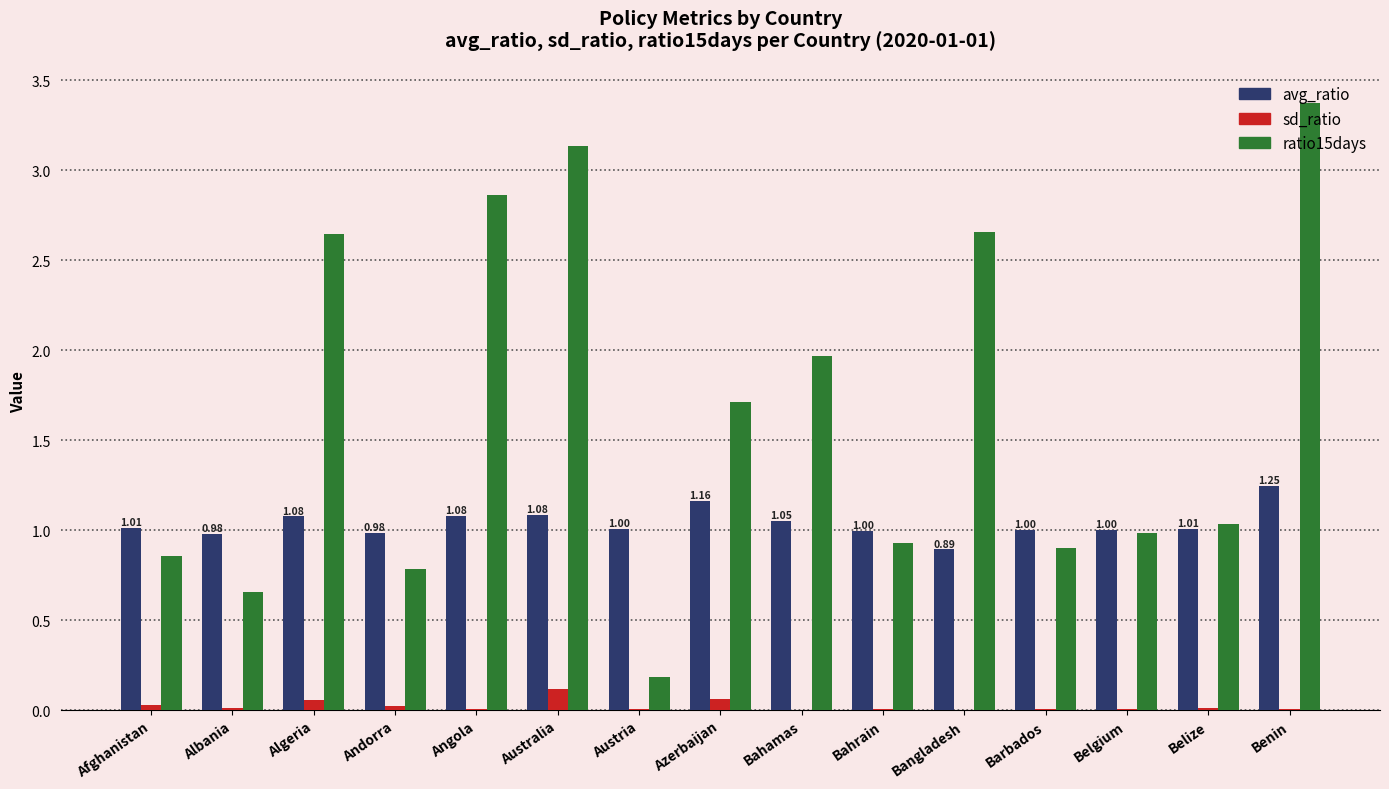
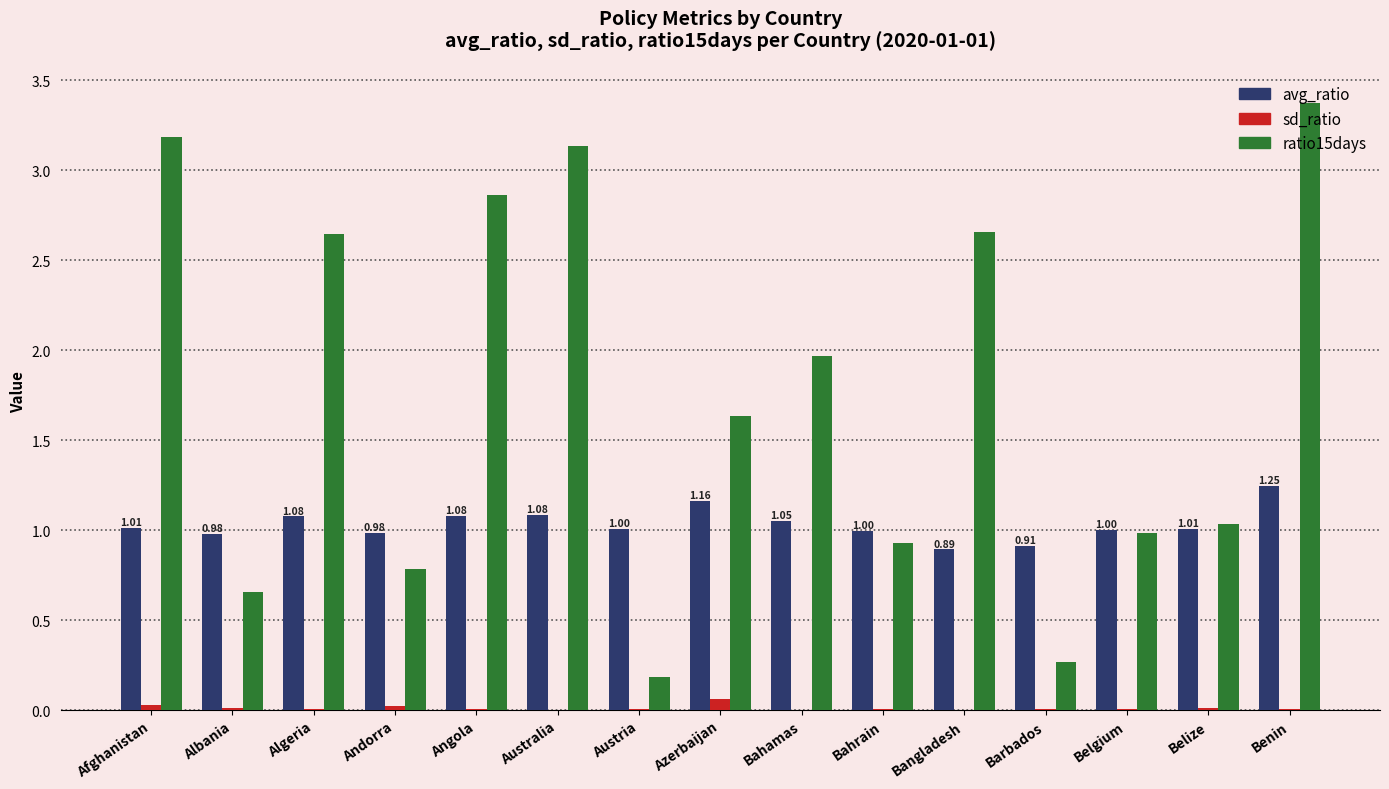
ratio15days, Afghanistan: 0.85 -> 3.19
sd_ratio, Algeria: 0.06 -> 0.01
sd_ratio, Australia: 0.12 -> 0.00
ratio15days, Azerbaijan: 1.71 -> 1.63
avg_ratio, Barbados: 1.00 -> 0.91
ratio15days, Barbados: 0.90 -> 0.27
